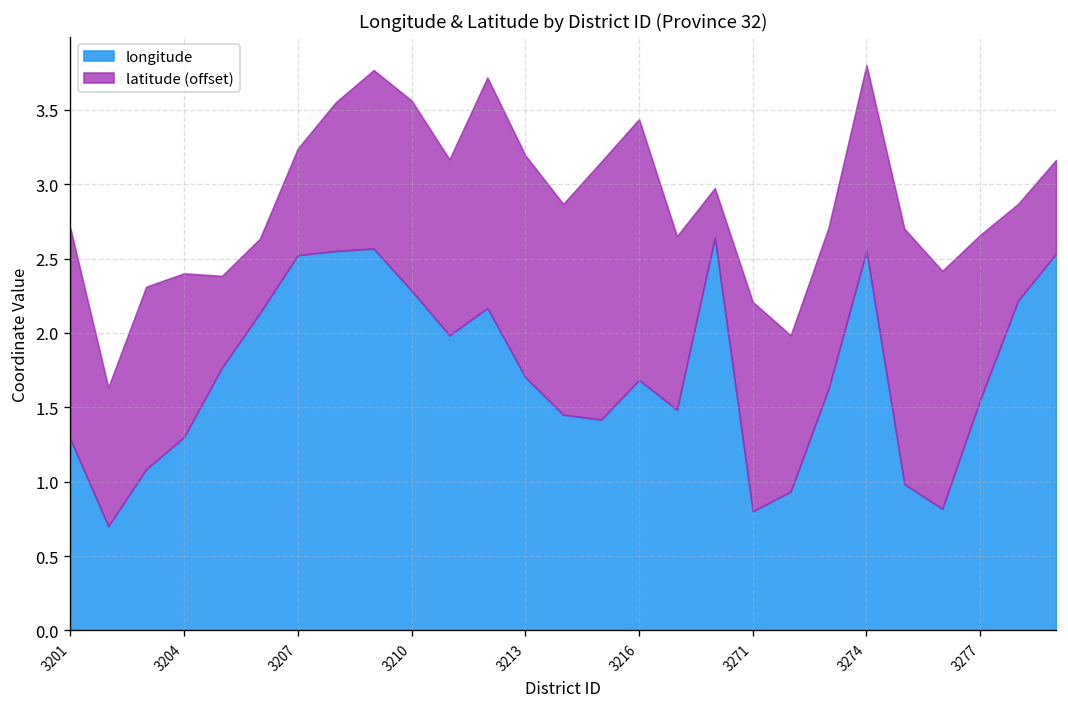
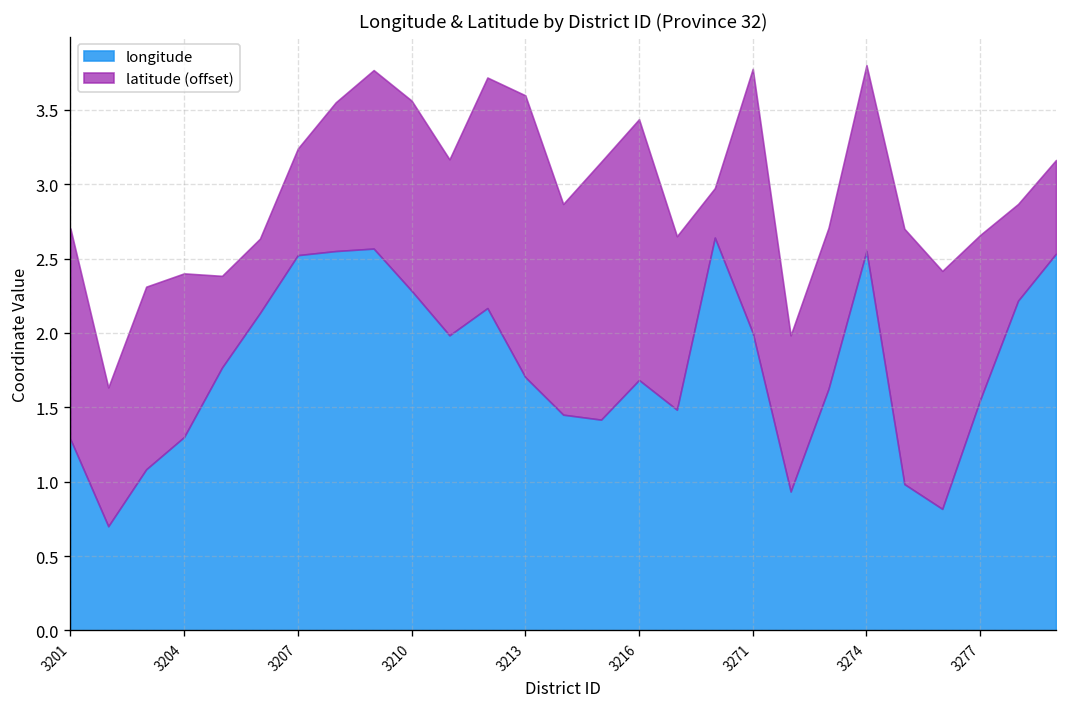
latitude (offset), 3213: 1.49 -> 1.89
longitude, 3271: 0.80 -> 2.00
latitude (offset), 3271: 1.41 -> 1.78
